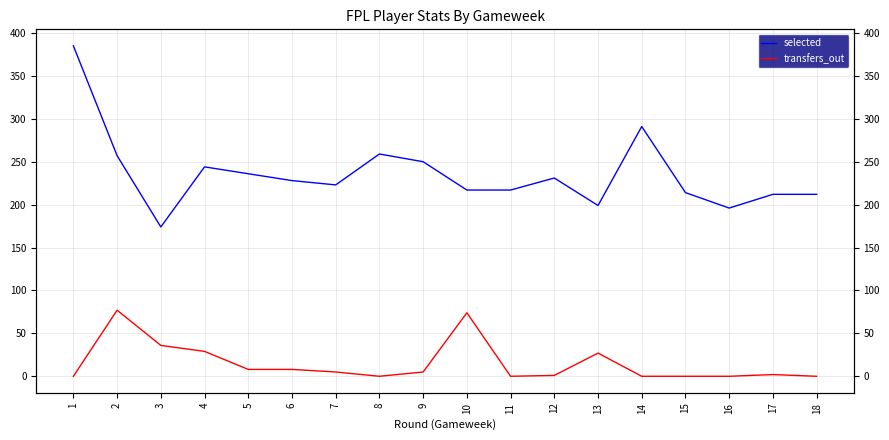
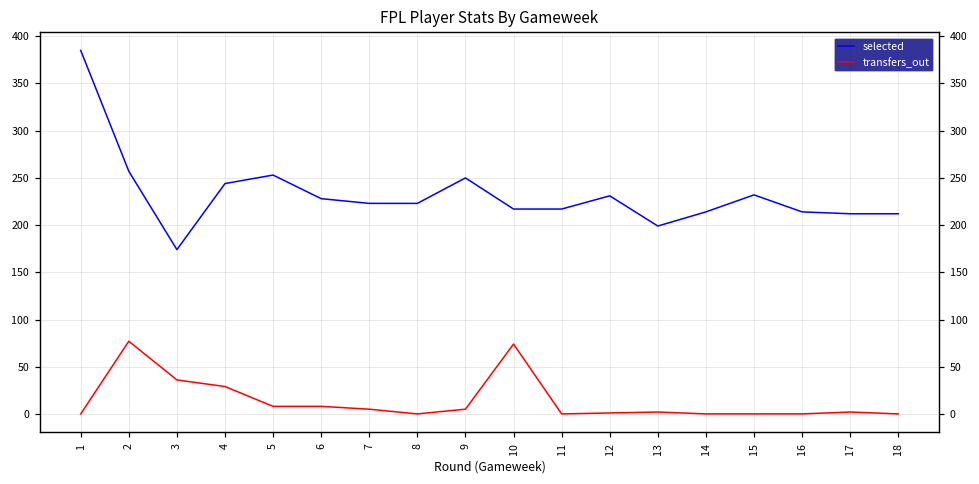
selected, 5: 240 -> 250
selected, 8: 260 -> 220
transfers_out, 13: 30 -> 0
selected, 14: 290 -> 210
selected, 15: 210 -> 230
selected, 16: 200 -> 210
